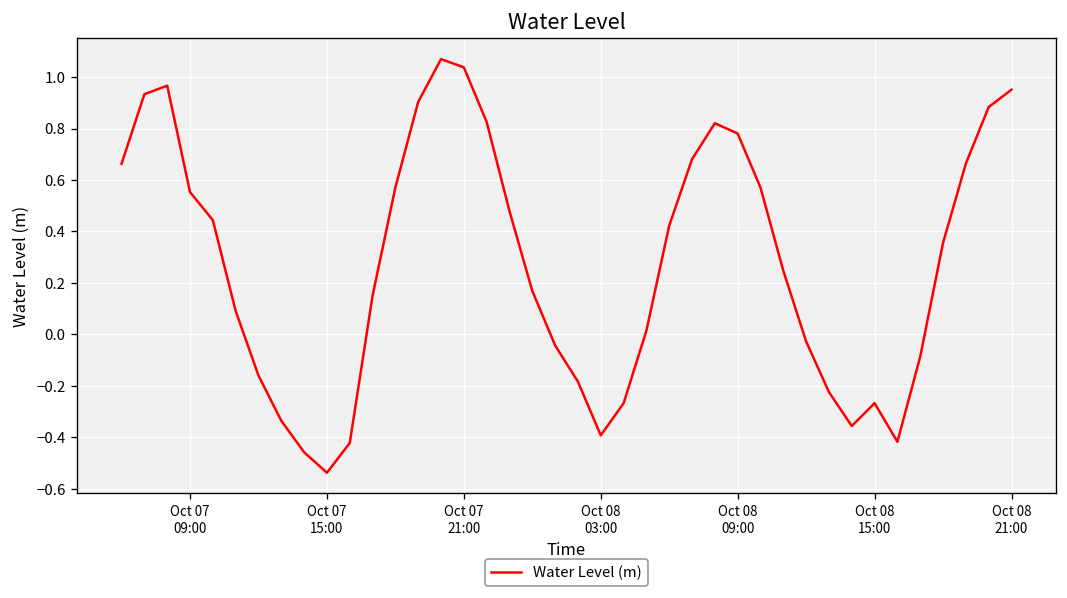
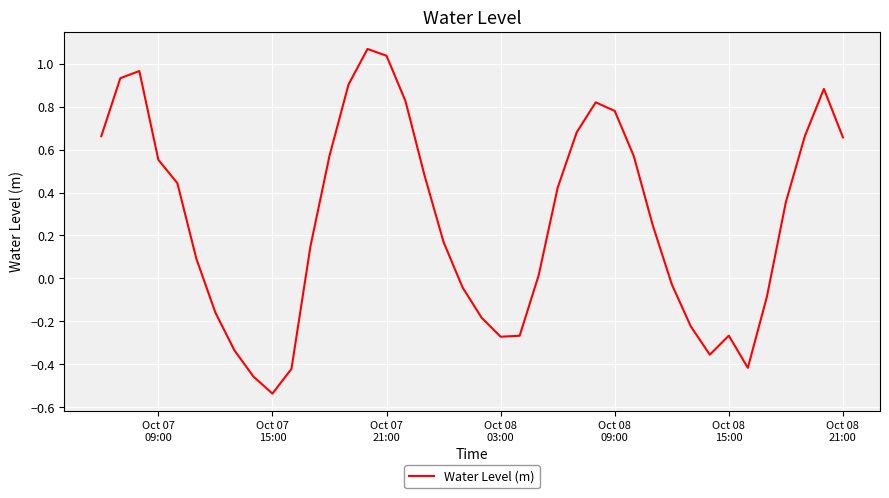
Oct 08 03:00: -0.39 -> -0.27
Oct 08 21:00: 0.95 -> 0.66
